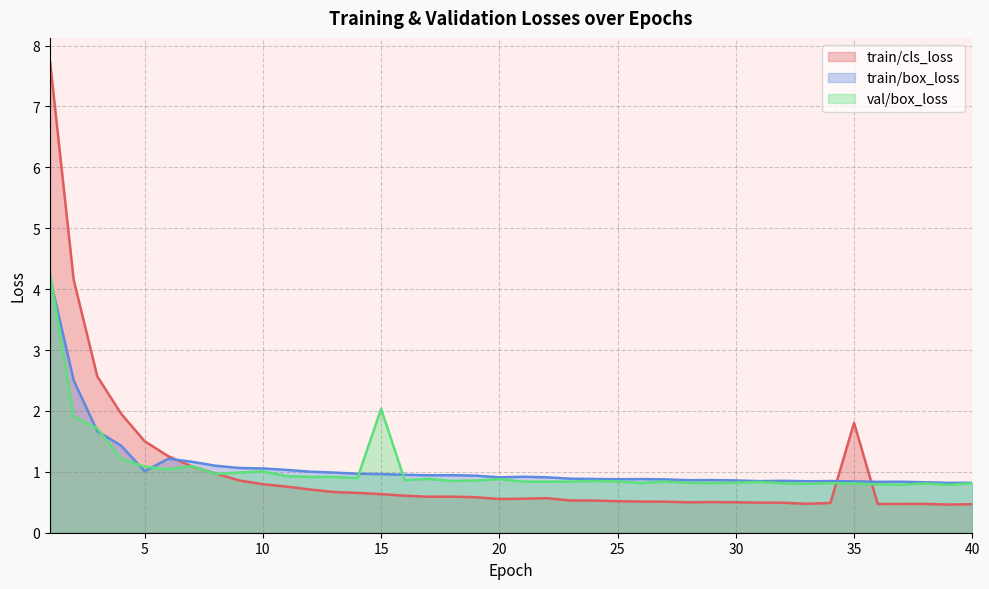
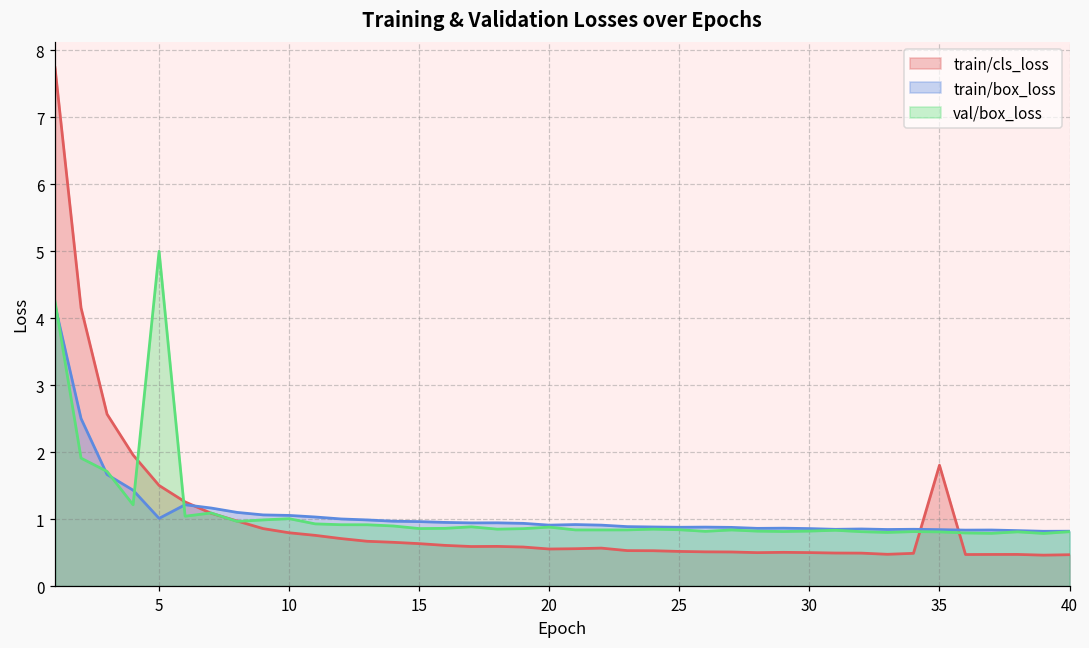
val/box_loss, 5: 1.1 -> 5.0
val/box_loss, 15: 2.0 -> 0.9
